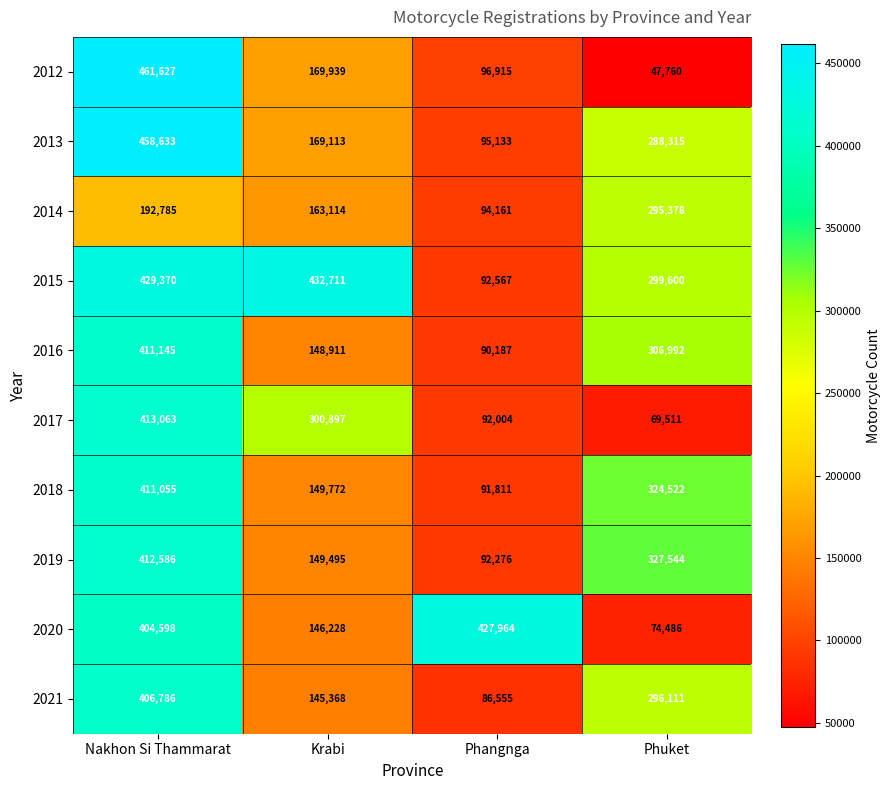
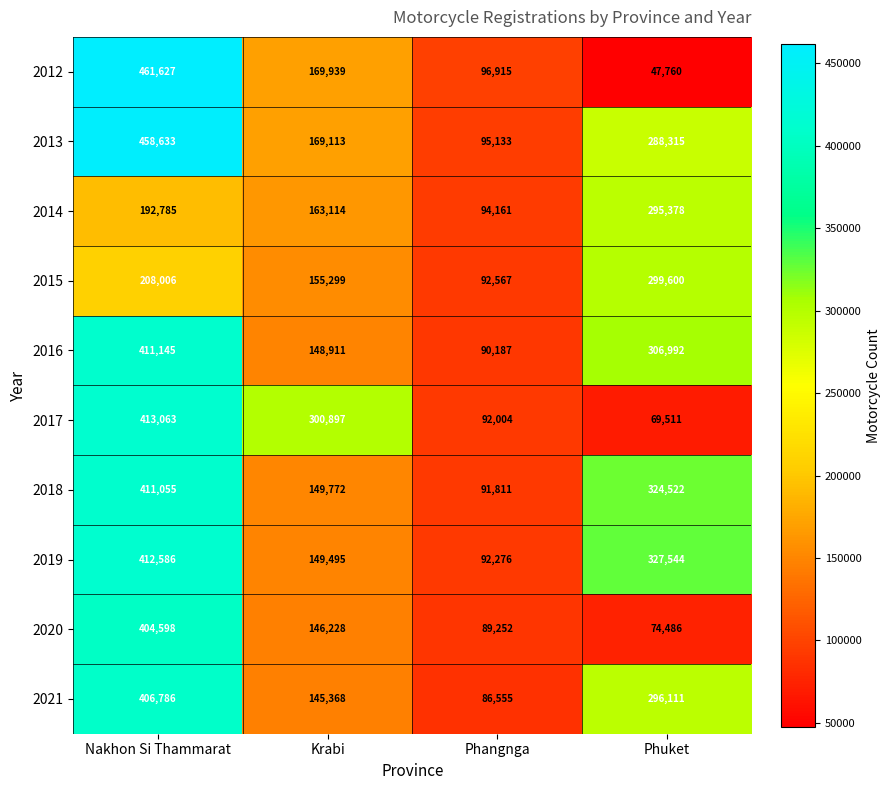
2015, Nakhon Si Thammarat: 429,370 -> 208,006
2015, Krabi: 432,711 -> 155,299
2020, Phangnga: 427,964 -> 89,252
